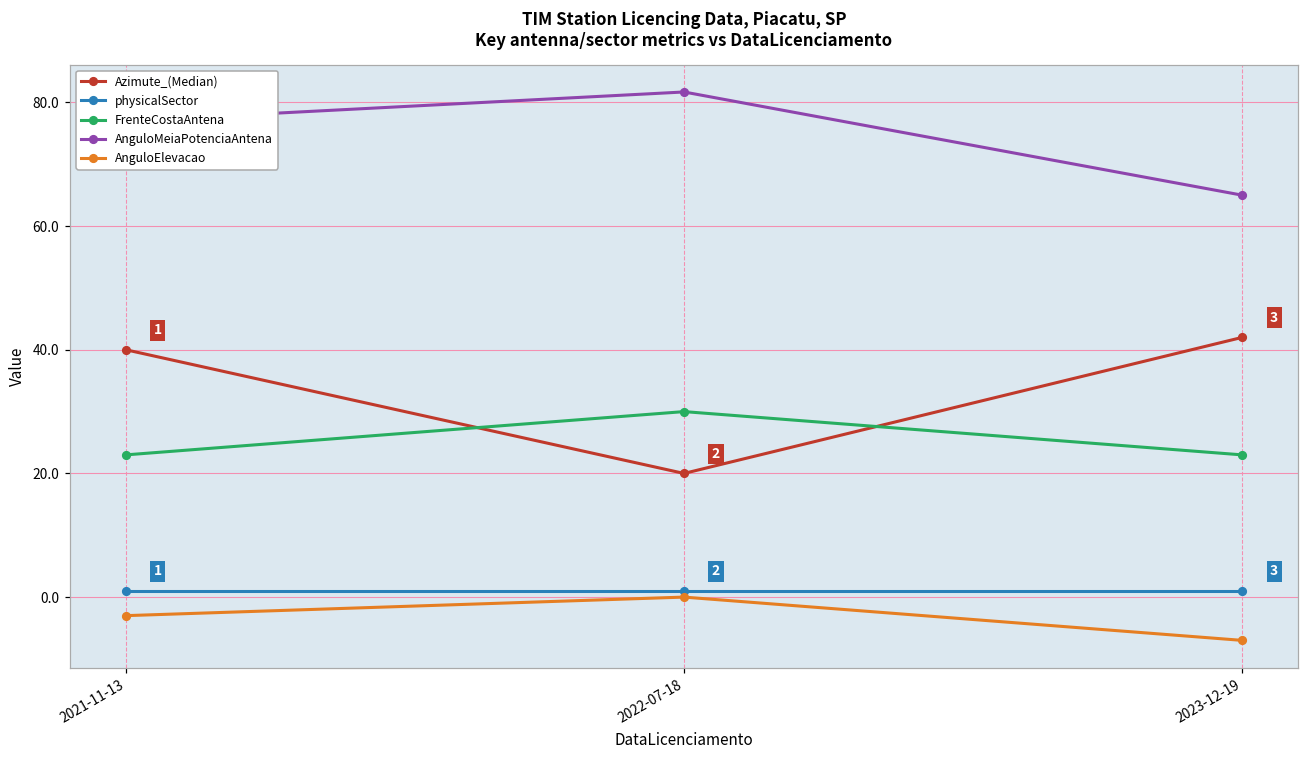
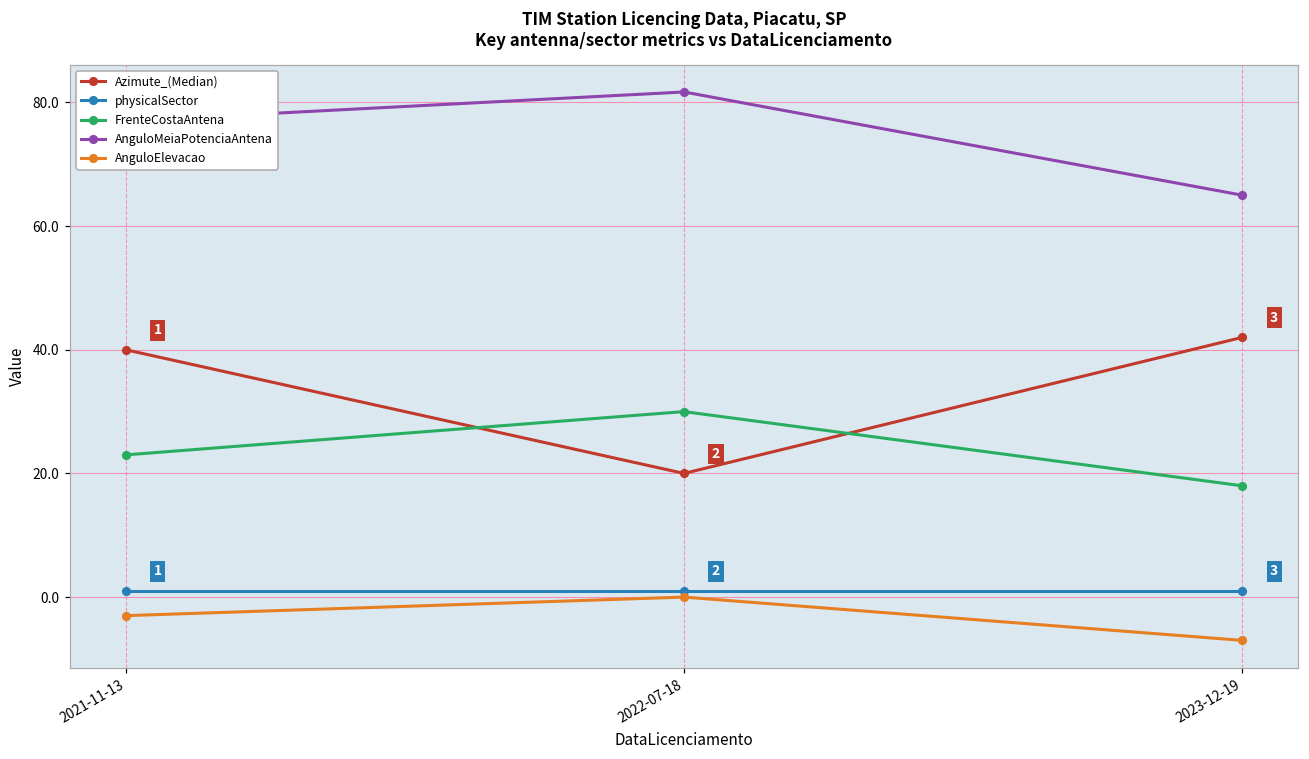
FrenteCostaAntena, 2023-12-19: 23 -> 18
